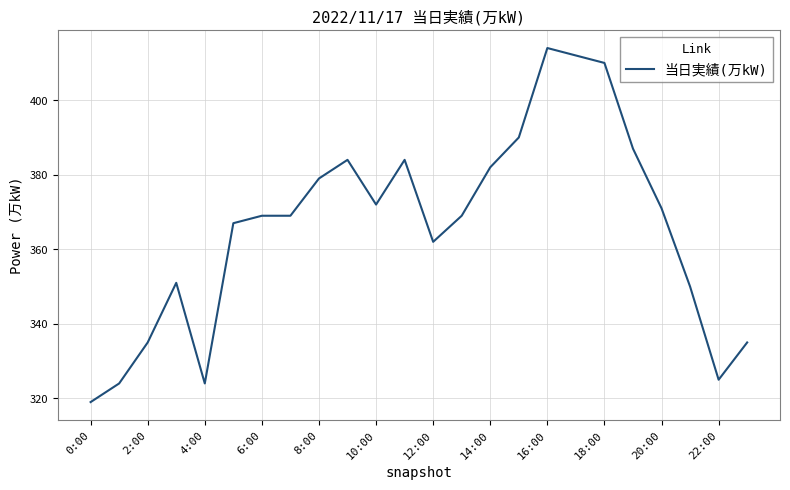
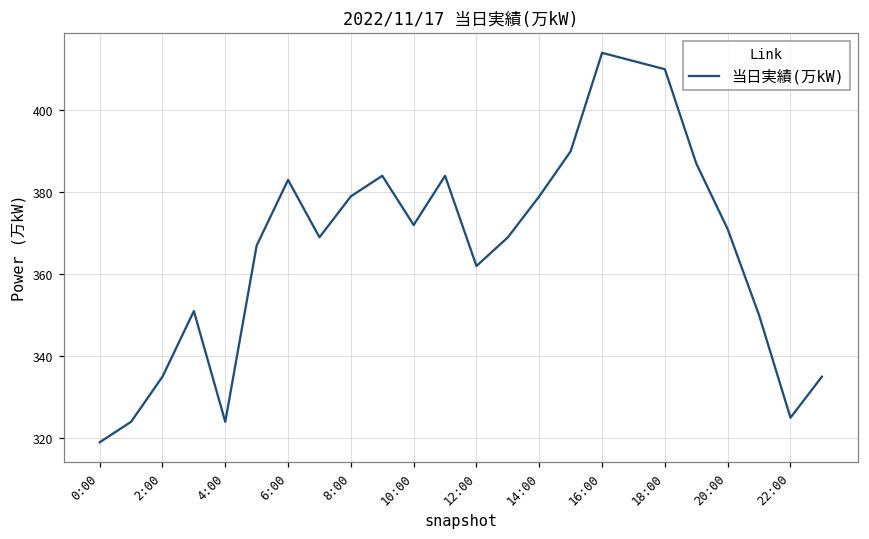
6:00: 369 -> 383
14:00: 382 -> 379
